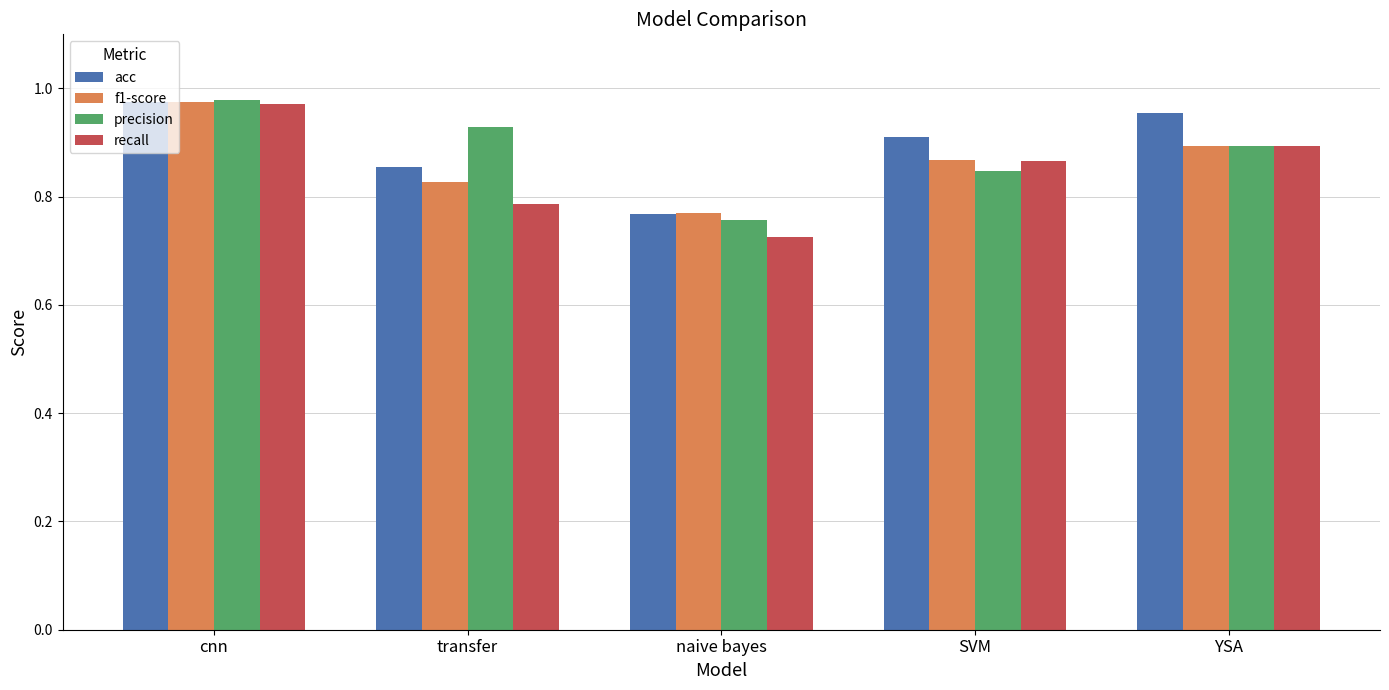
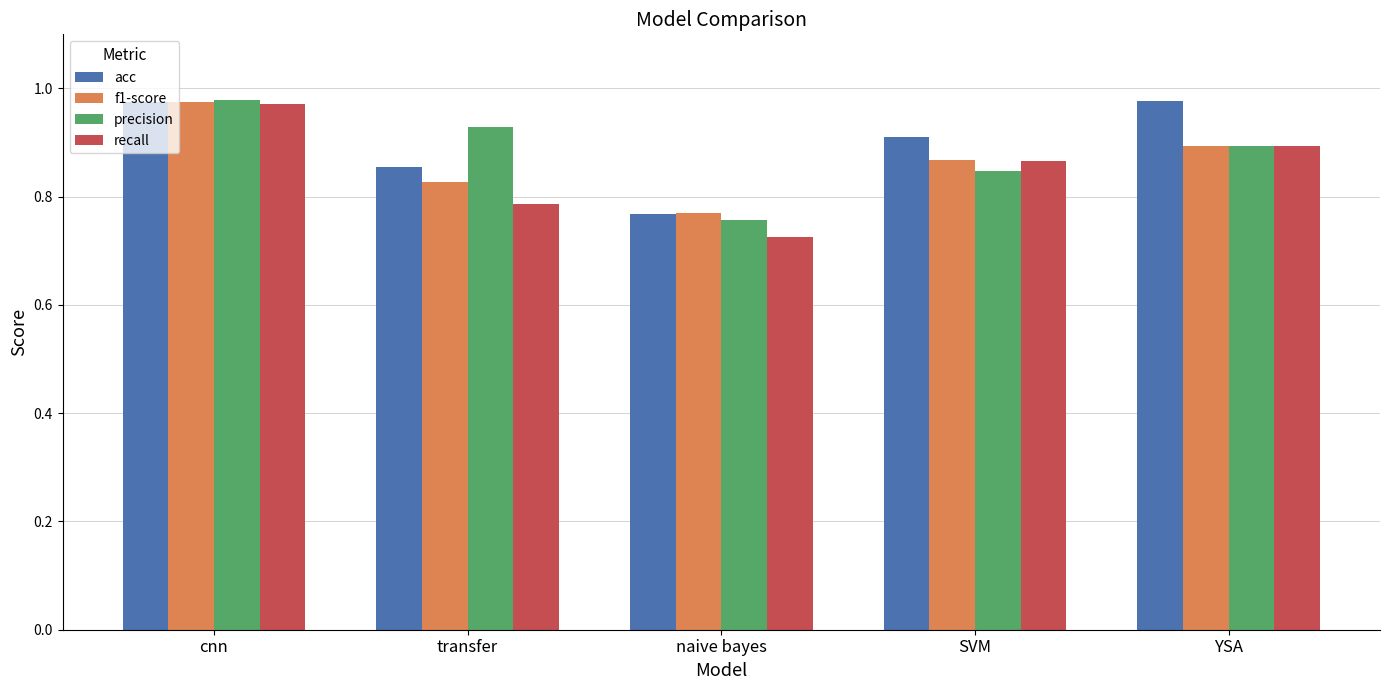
acc, YSA: 0.95 -> 0.98
